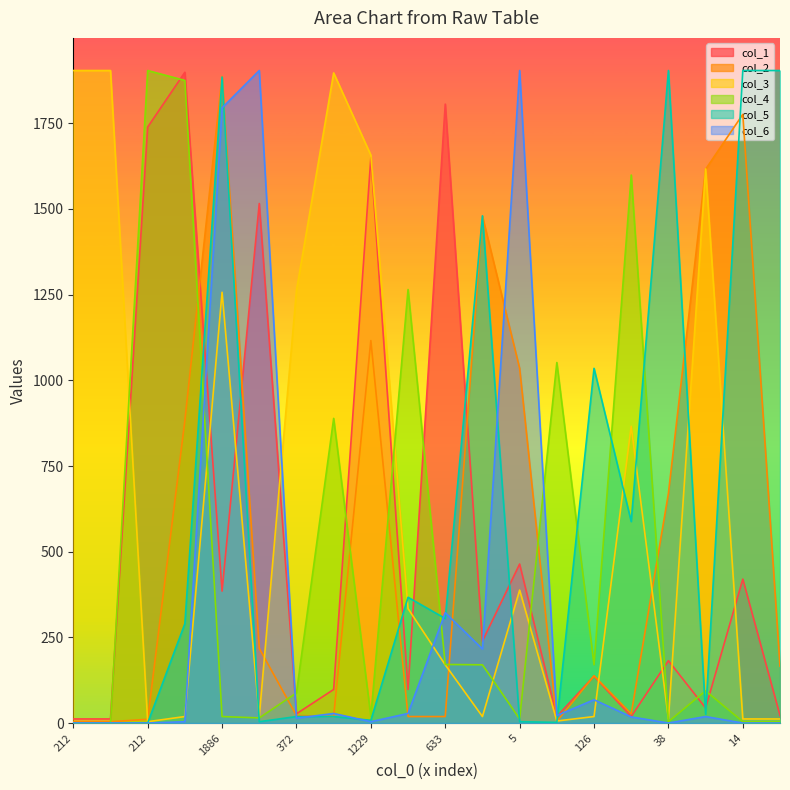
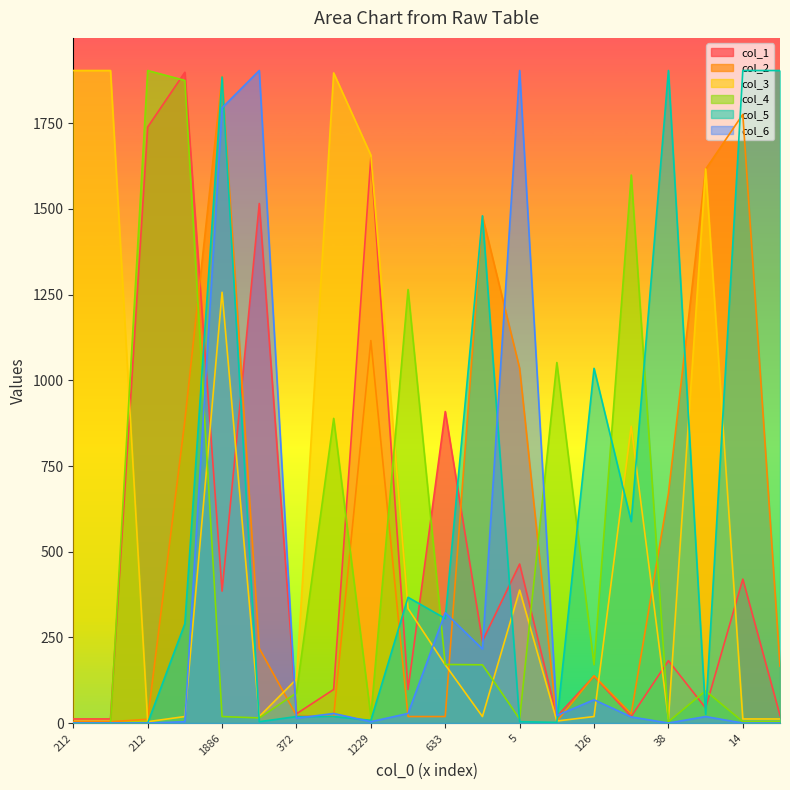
col_3, 372: 1260 -> 130
col_1, 633: 1810 -> 910
